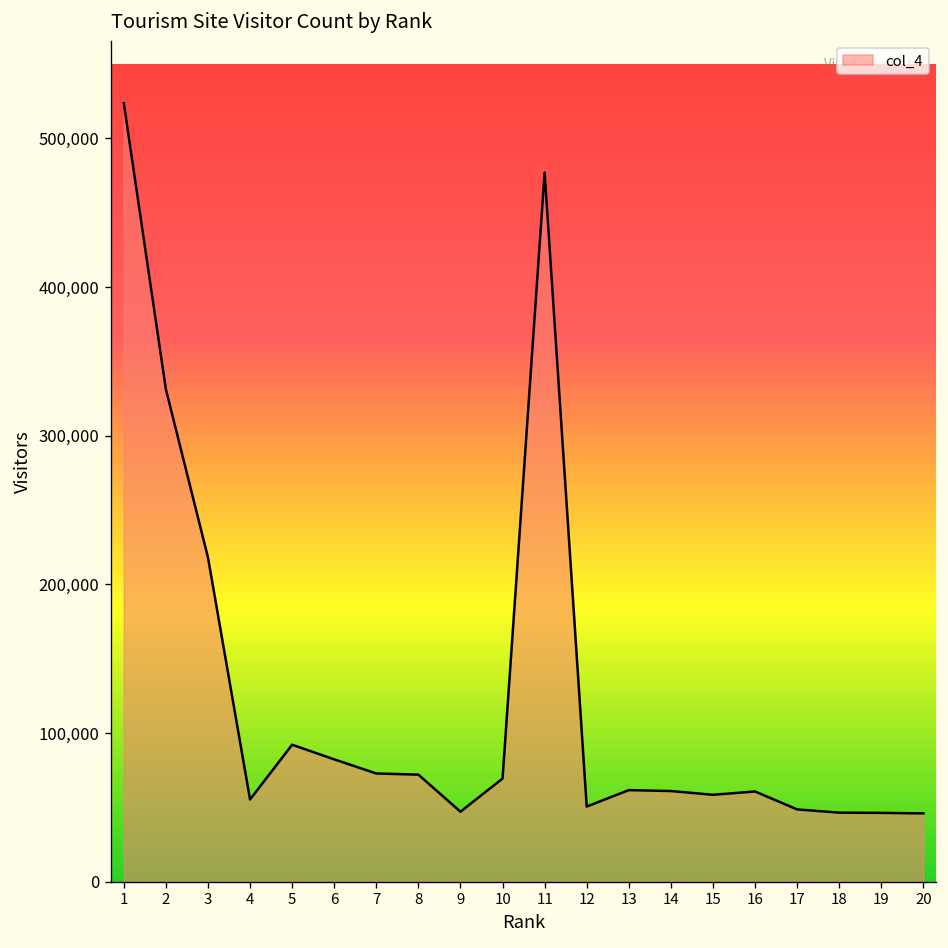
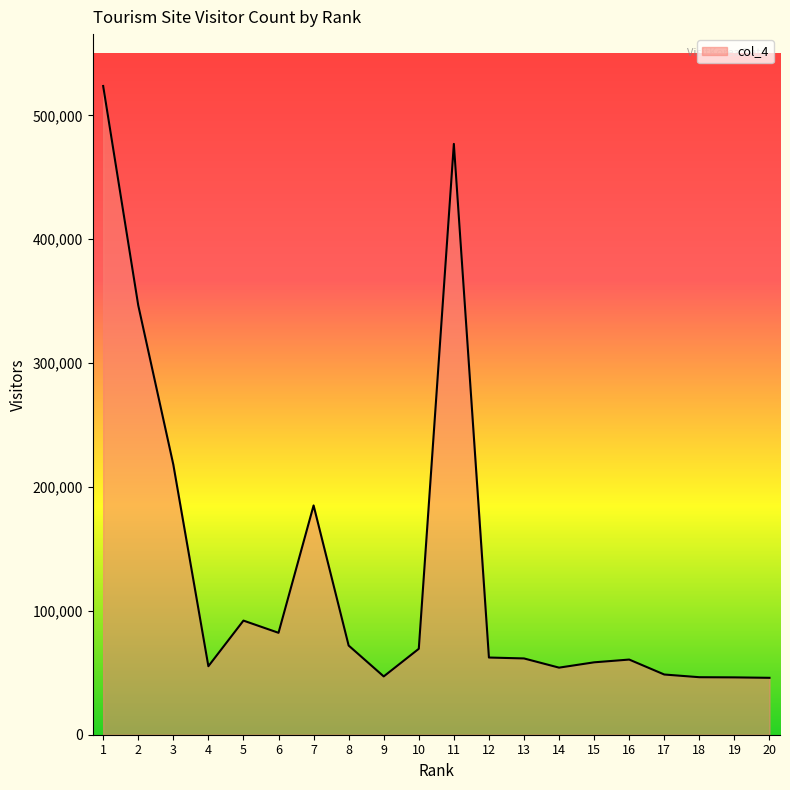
2: 331,000 -> 347,000
7: 73,000 -> 185,000
12: 51,000 -> 62,000
14: 61,000 -> 54,000
